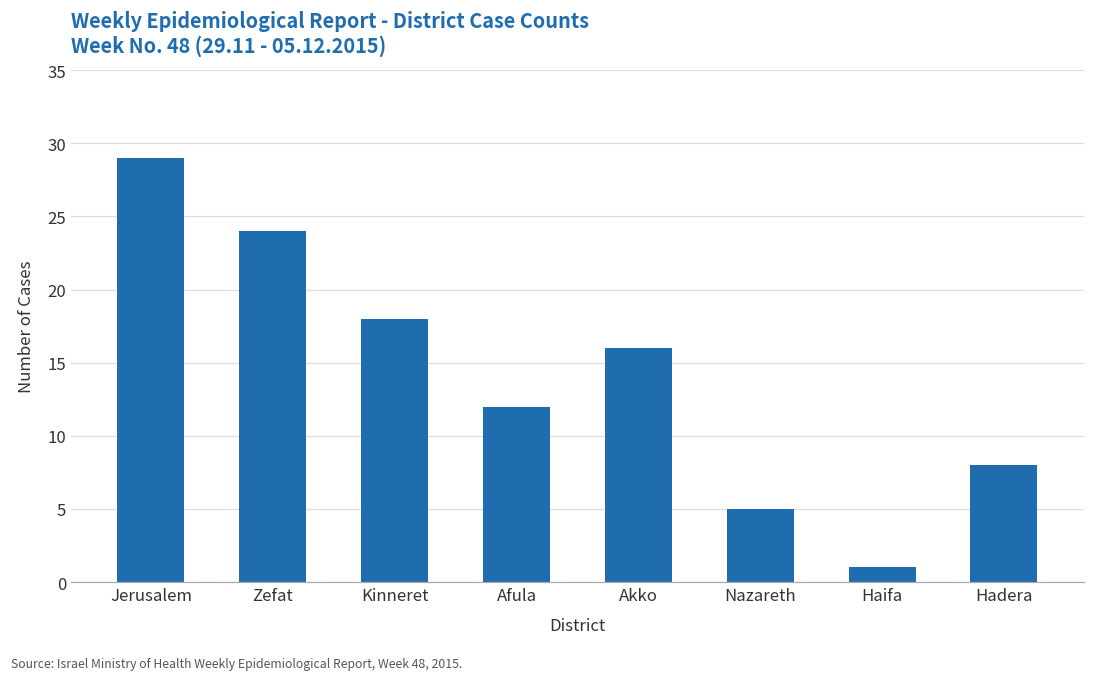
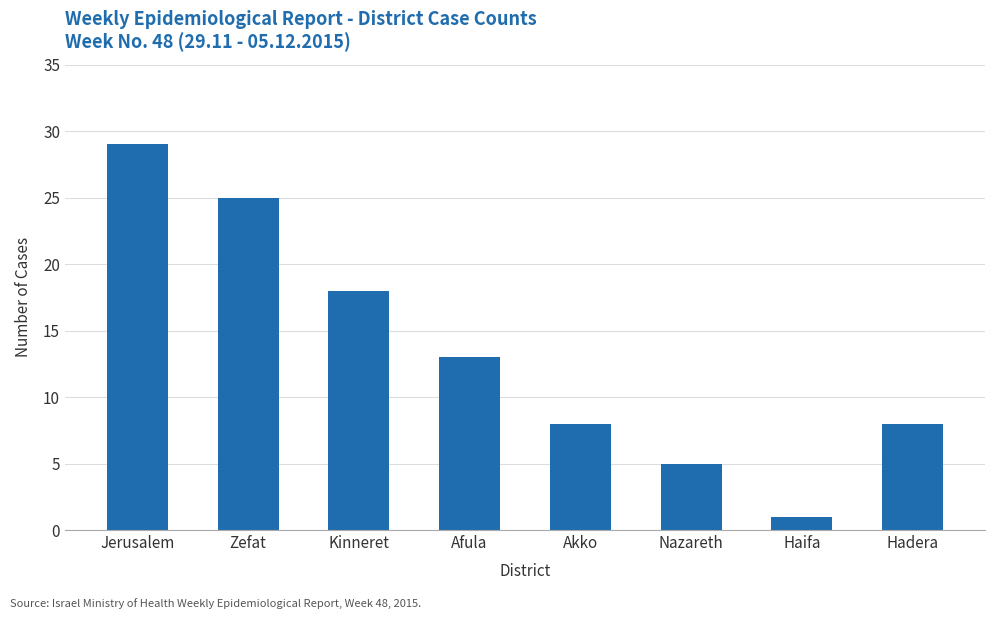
Zefat: 24 -> 25
Afula: 12 -> 13
Akko: 16 -> 8
